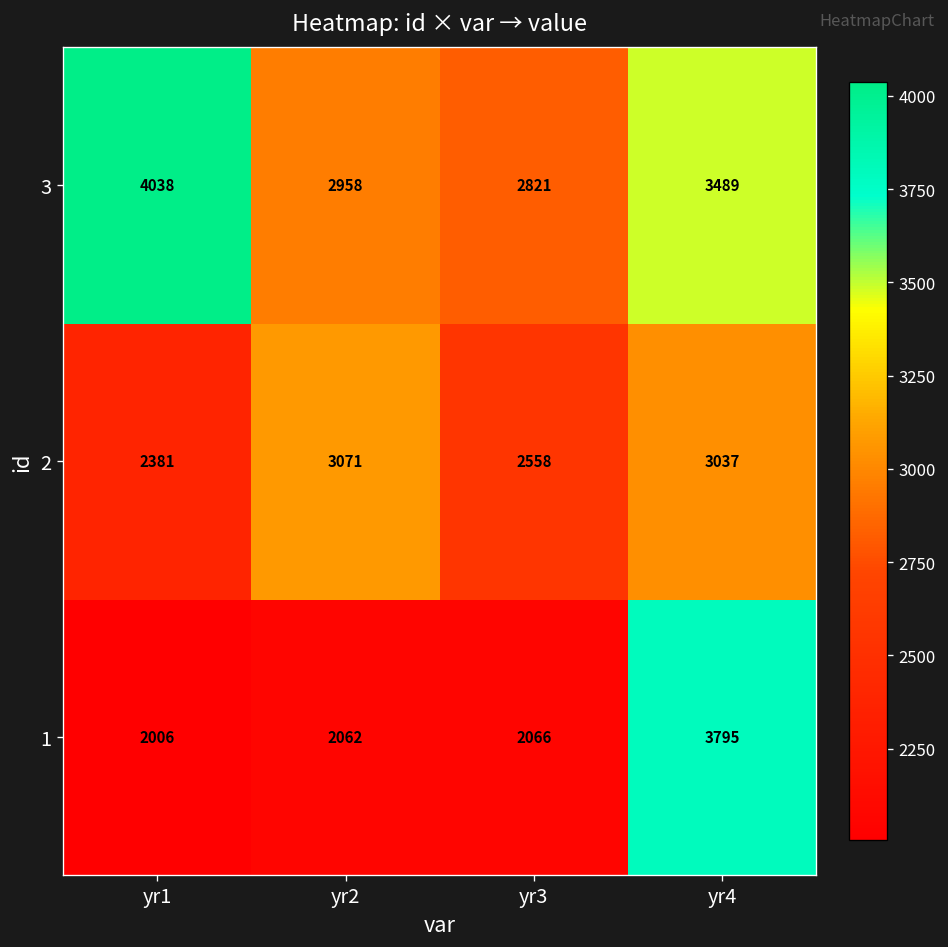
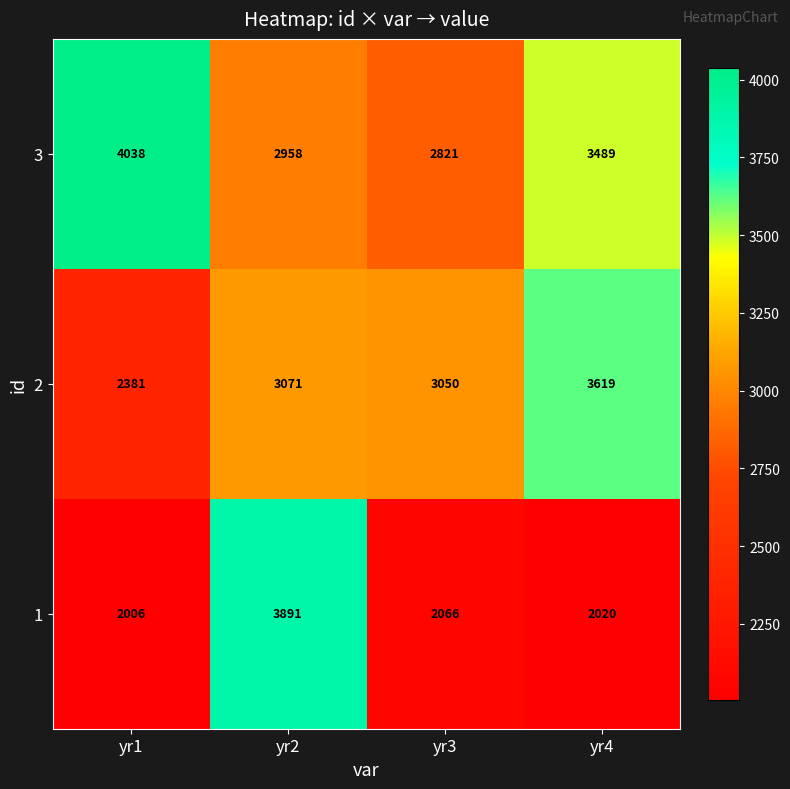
2, yr3: 2558 -> 3050
2, yr4: 3037 -> 3619
1, yr2: 2062 -> 3891
1, yr4: 3795 -> 2020
